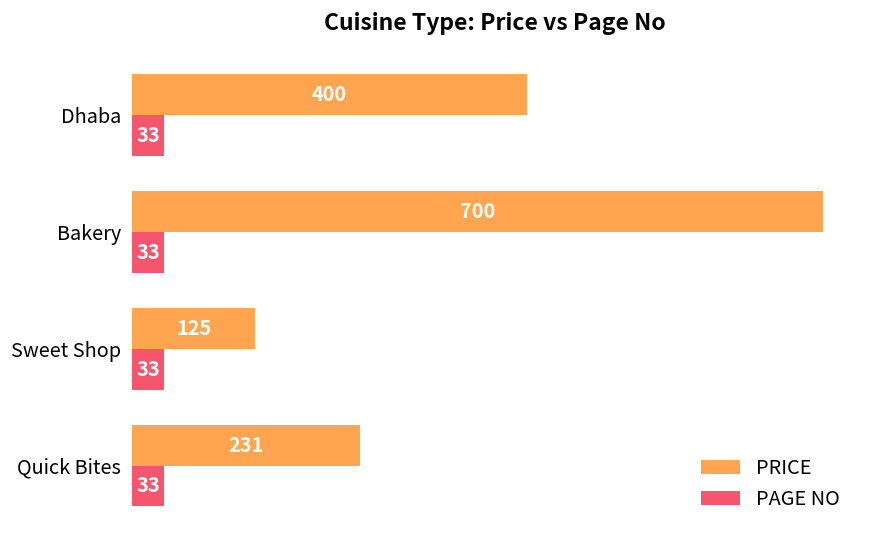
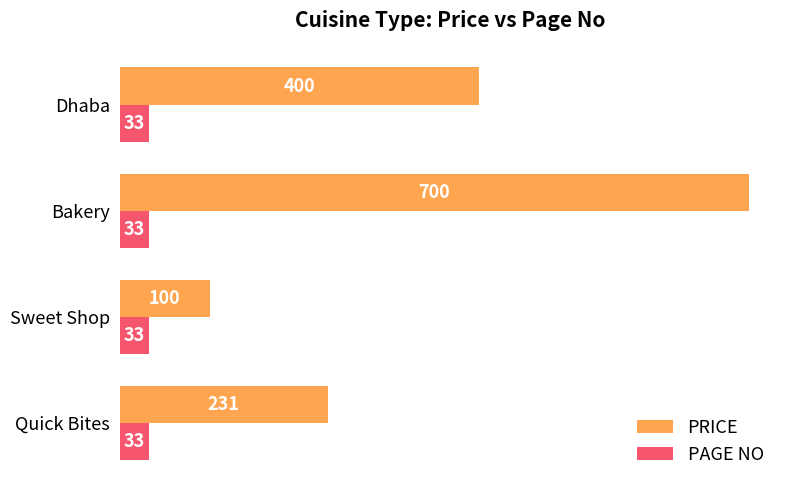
PRICE, Sweet Shop: 125 -> 100
